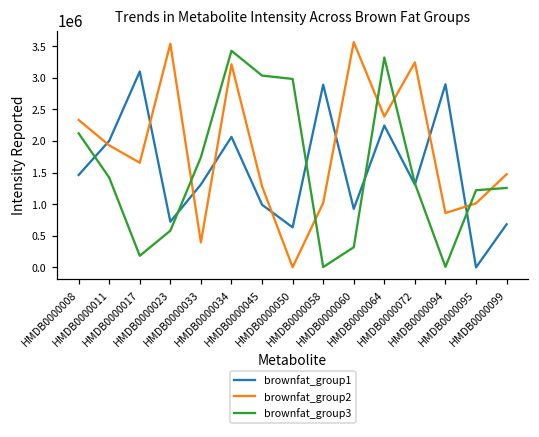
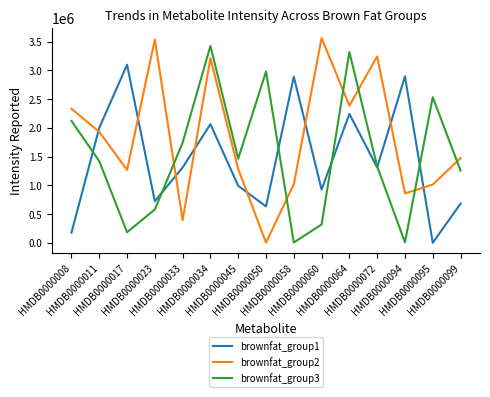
brownfat_group1, HMDB0000008: 1500000 -> 200000
brownfat_group2, HMDB0000017: 1700000 -> 1300000
brownfat_group3, HMDB0000045: 3000000 -> 1500000
brownfat_group3, HMDB0000095: 1200000 -> 2500000
